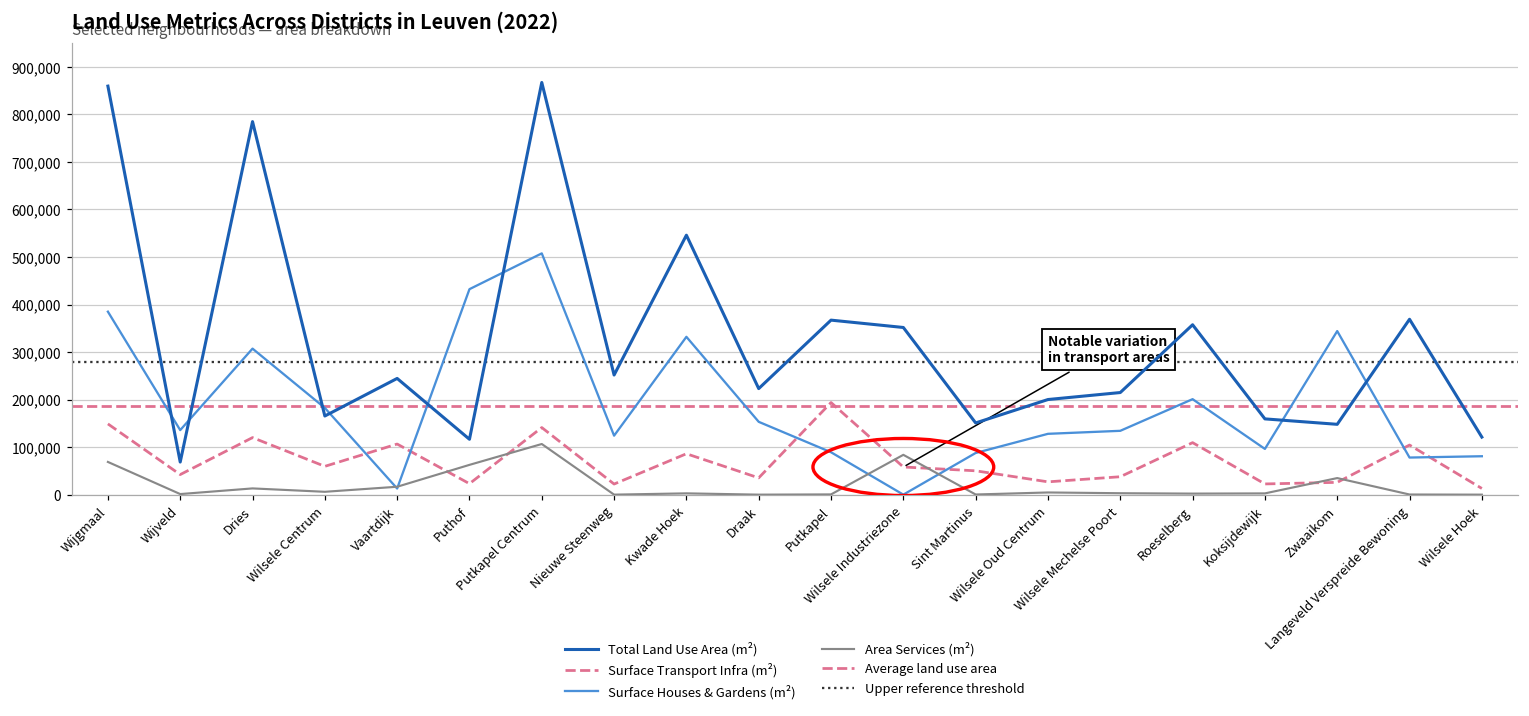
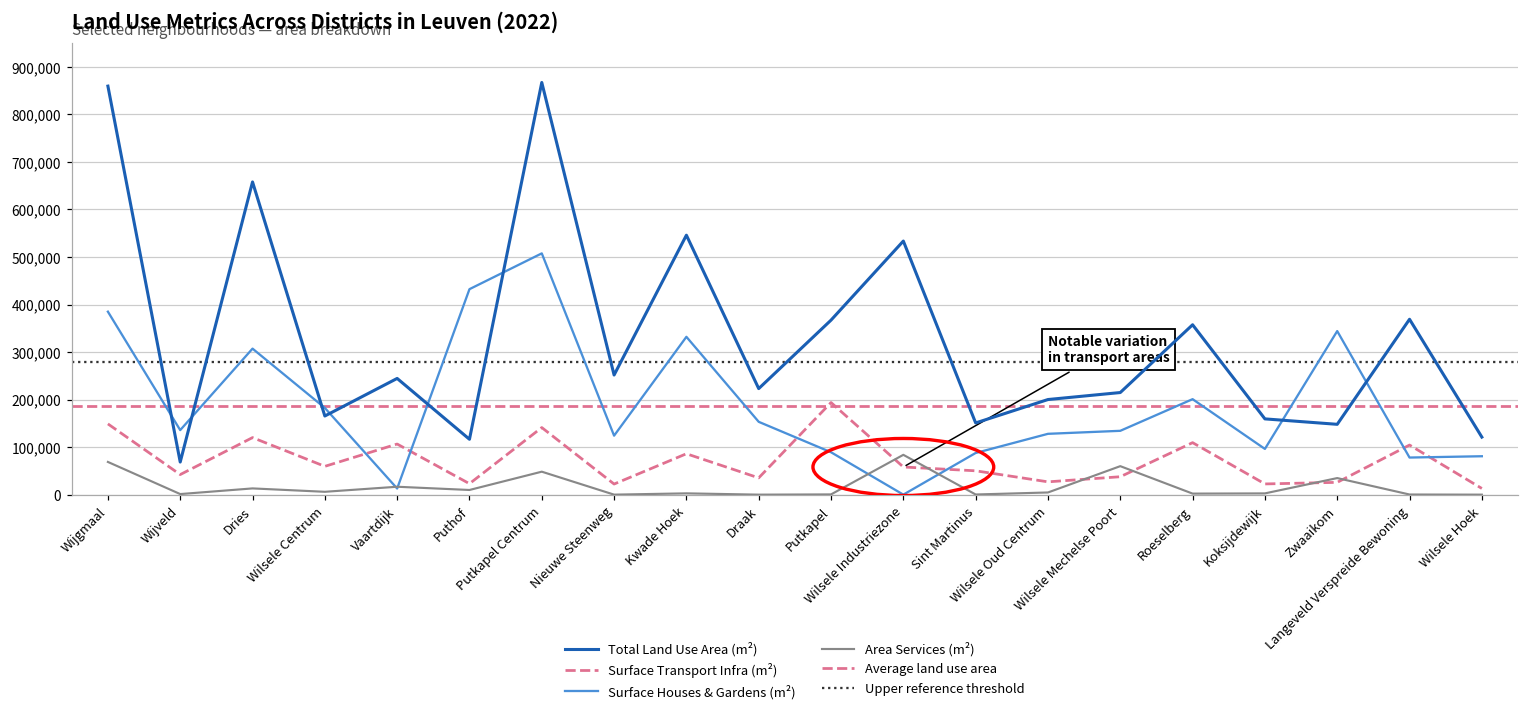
Total Land Use Area (m²), Dries: 780,000 -> 660,000
Area Services (m²), Puthof: 60,000 -> 10,000
Area Services (m²), Putkapel Centrum: 110,000 -> 50,000
Total Land Use Area (m²), Wilsele Industriezone: 350,000 -> 530,000
Area Services (m²), Wilsele Mechelse Poort: 0 -> 60,000
